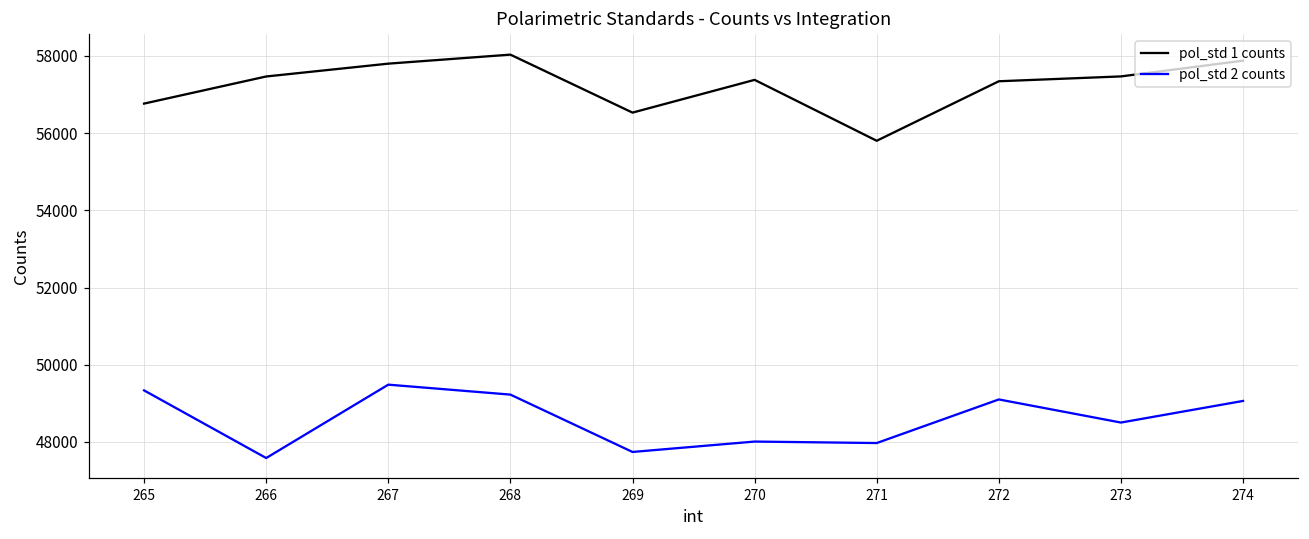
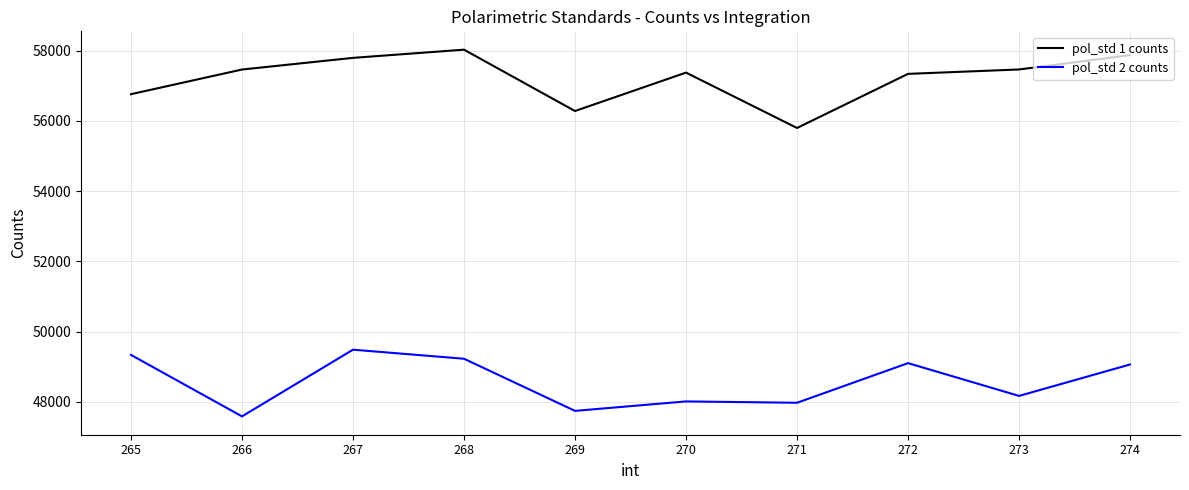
pol_std 1 counts, 269: 56500 -> 56300
pol_std 2 counts, 273: 48500 -> 48200
